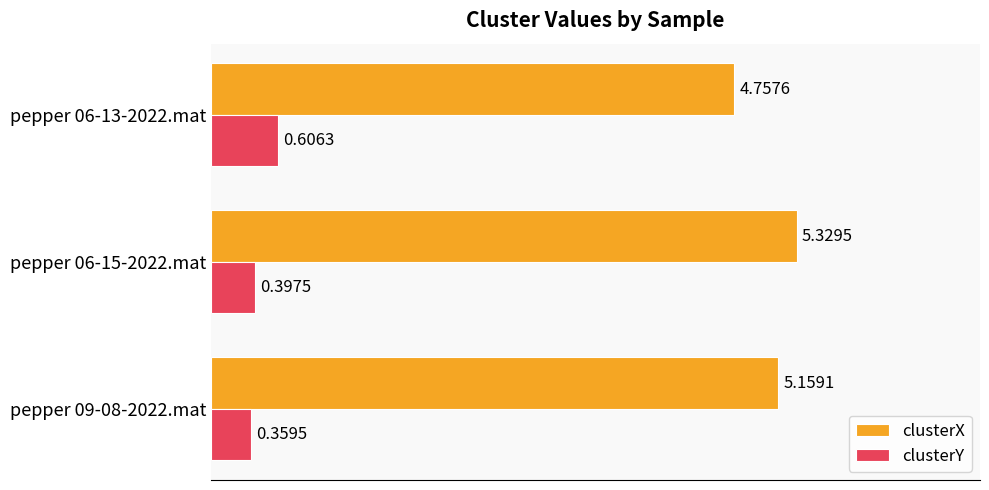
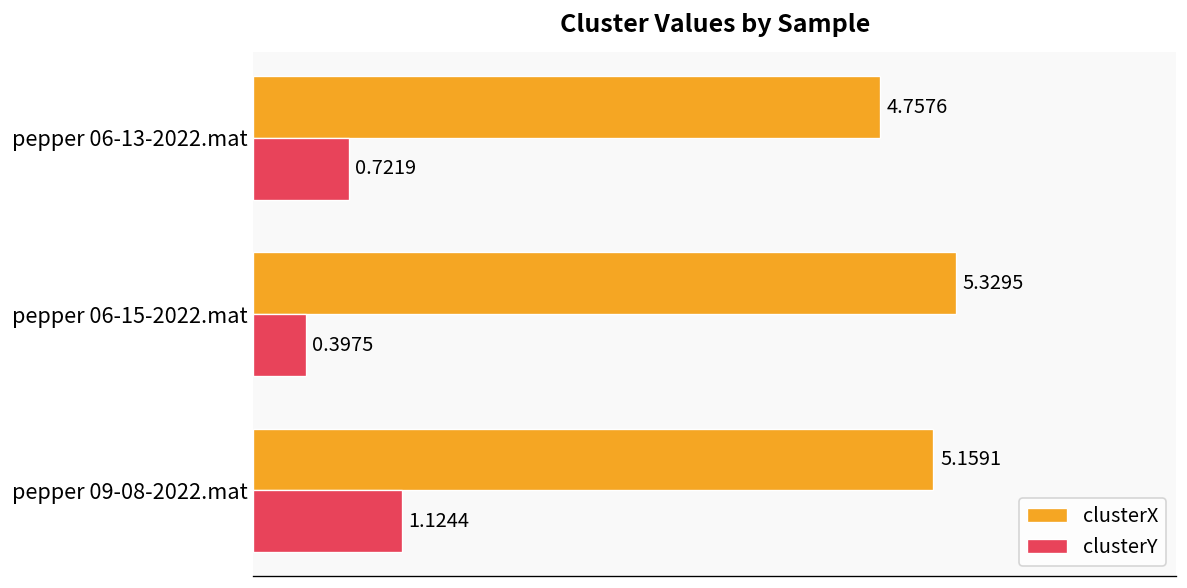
clusterY, pepper 06-13-2022.mat: 0.6063 -> 0.7219
clusterY, pepper 09-08-2022.mat: 0.3595 -> 1.1244
